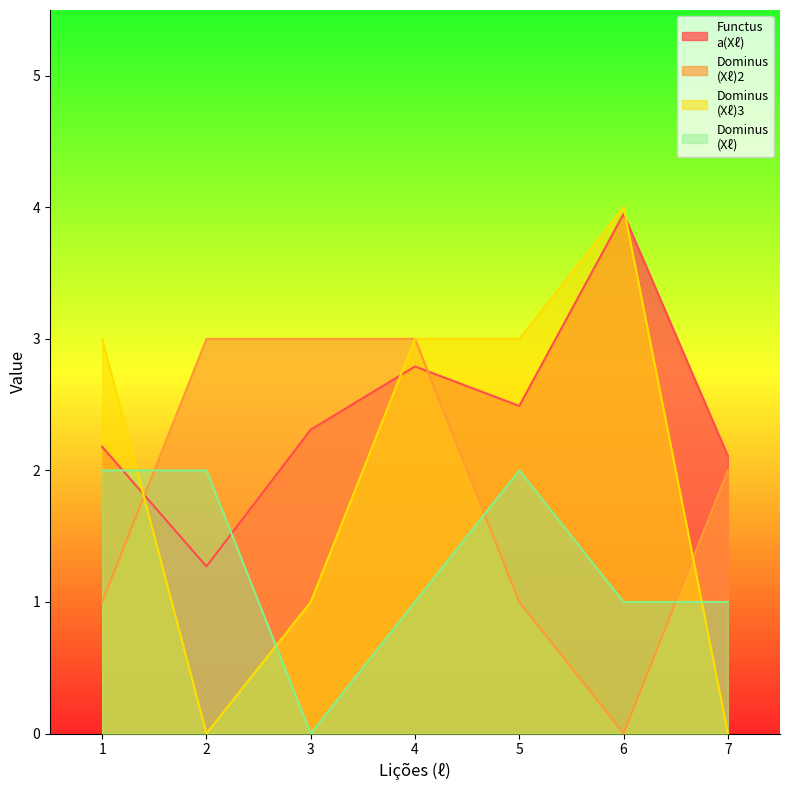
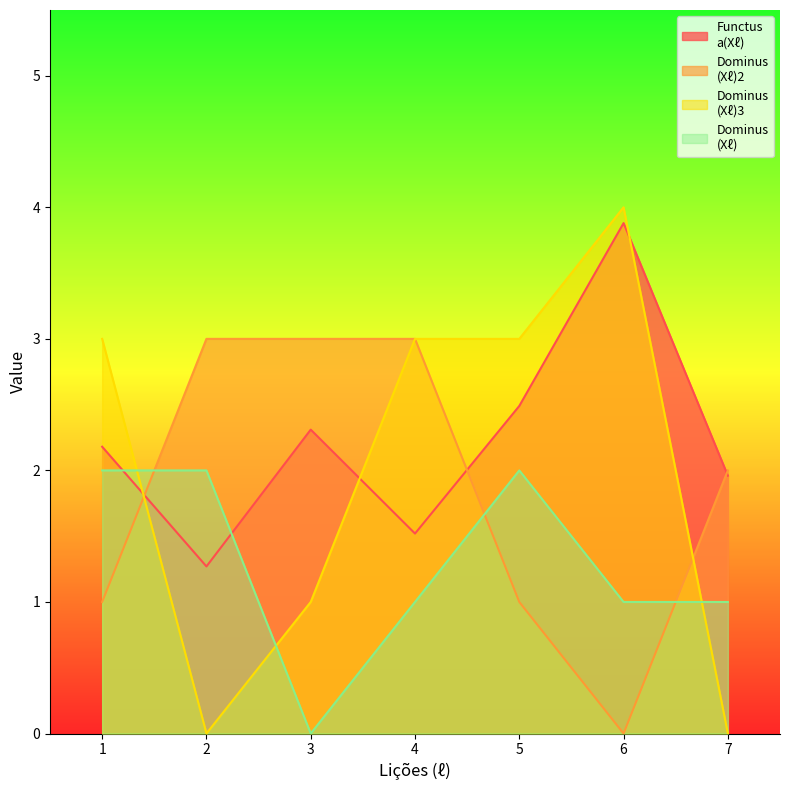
Functus a(Xℓ), 4: 2.79 -> 1.52
Functus a(Xℓ), 6: 3.95 -> 3.88
Functus a(Xℓ), 7: 2.11 -> 1.96
